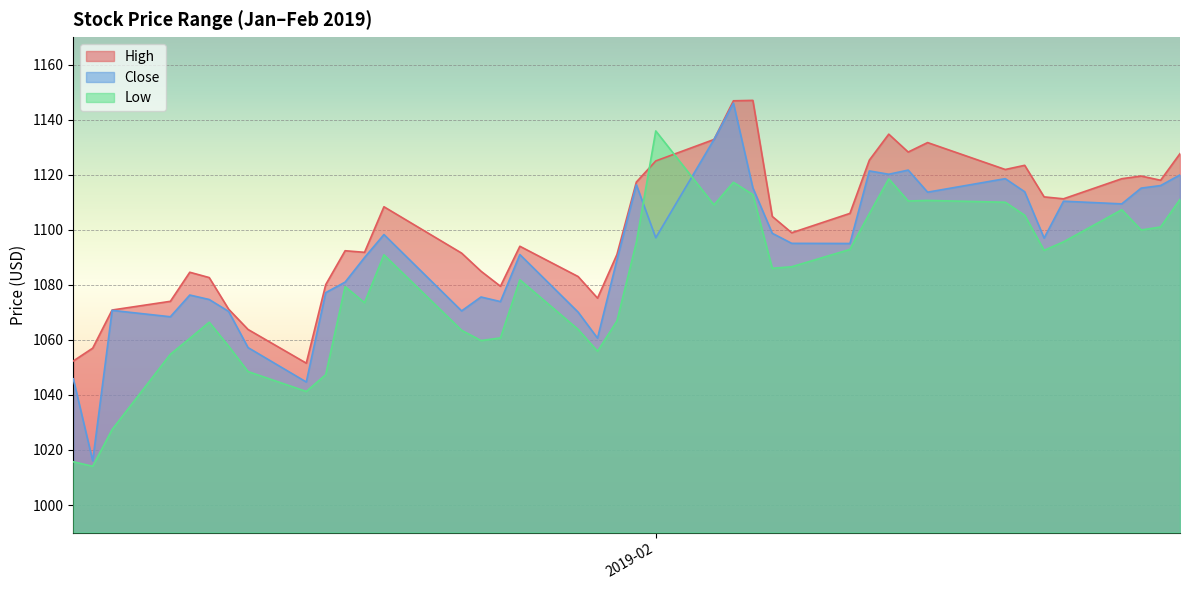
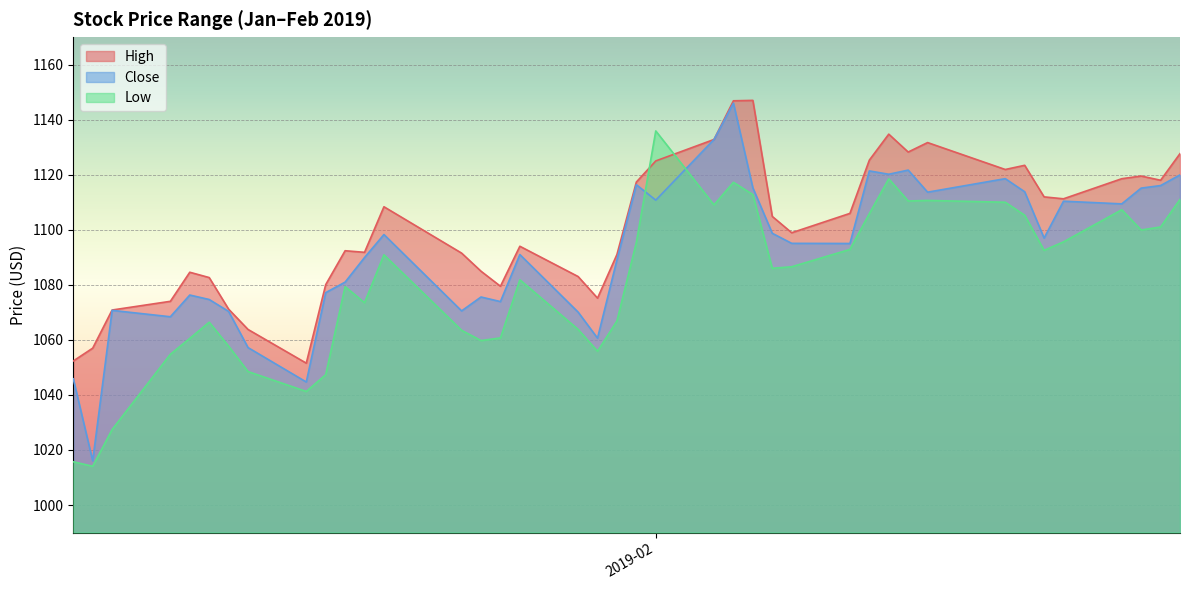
Close, 2019-02: 1097 -> 1111
